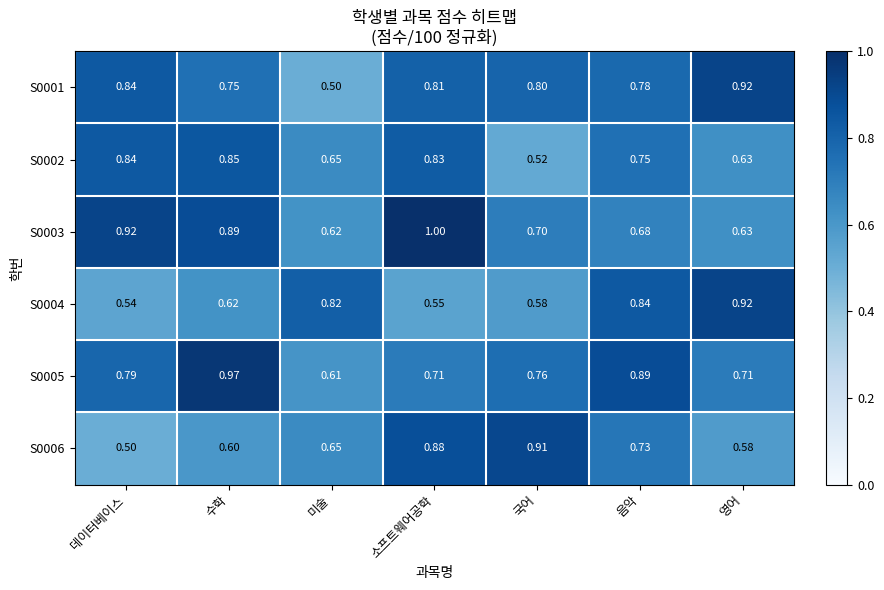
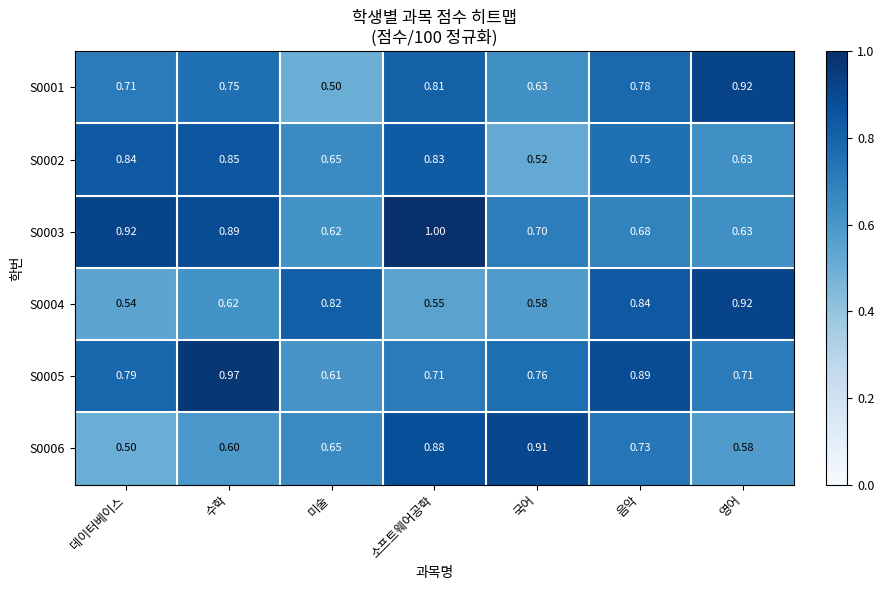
S0001, 데이터베이스: 0.84 -> 0.71
S0001, 국어: 0.80 -> 0.63
